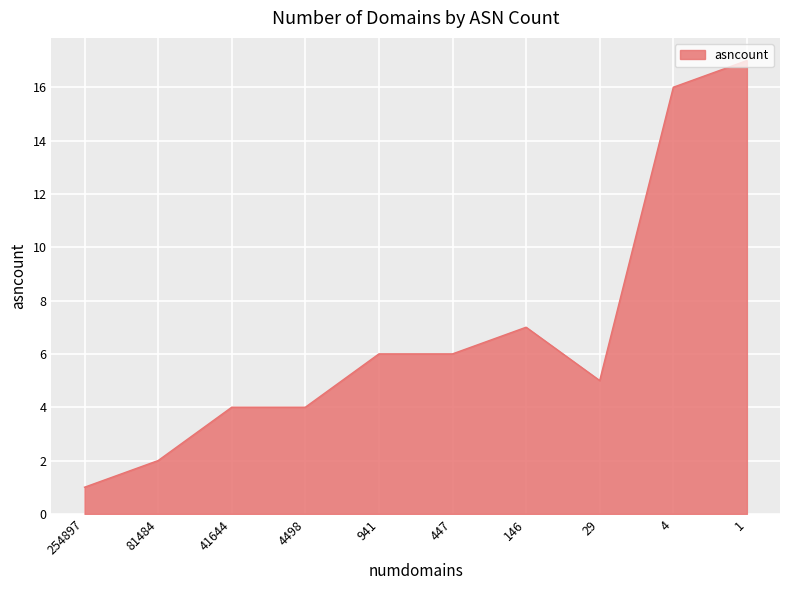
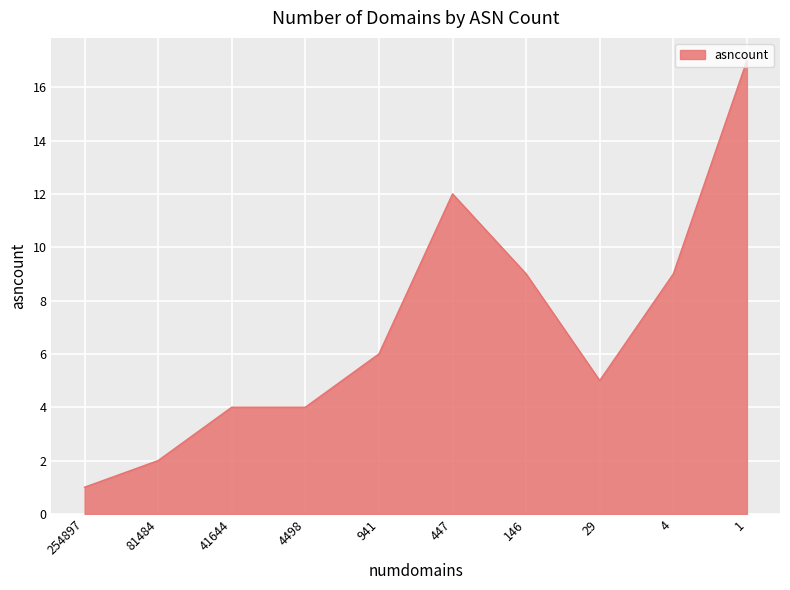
447: 6 -> 12
146: 7 -> 9
4: 16 -> 9
